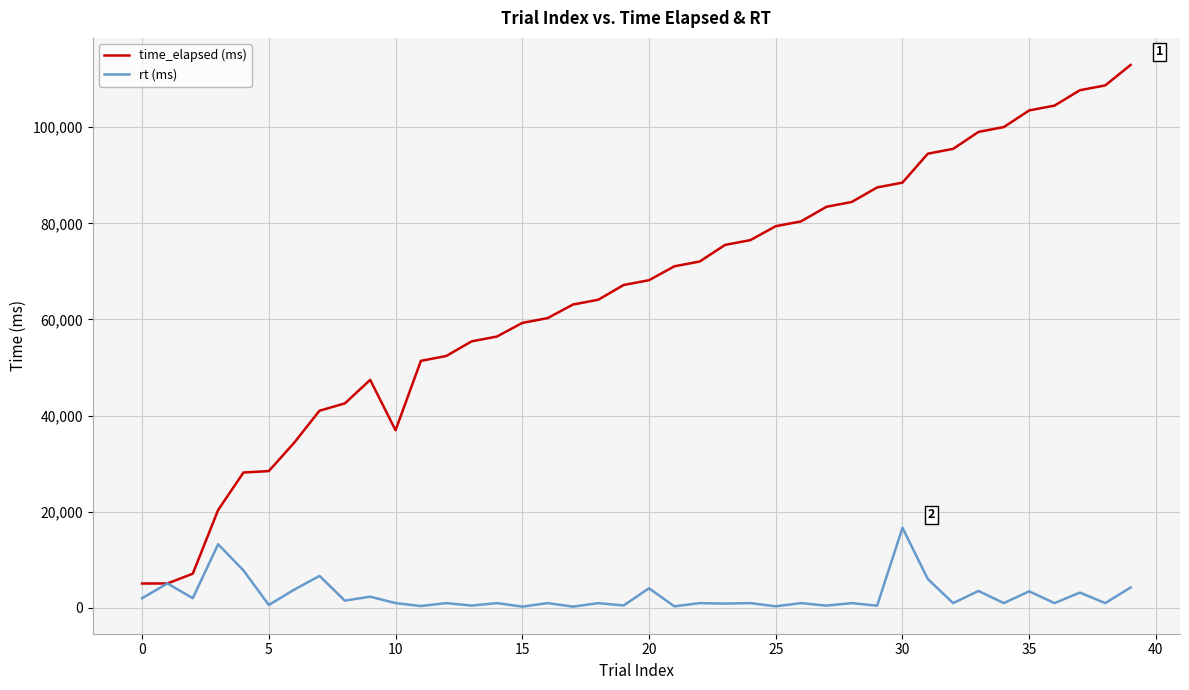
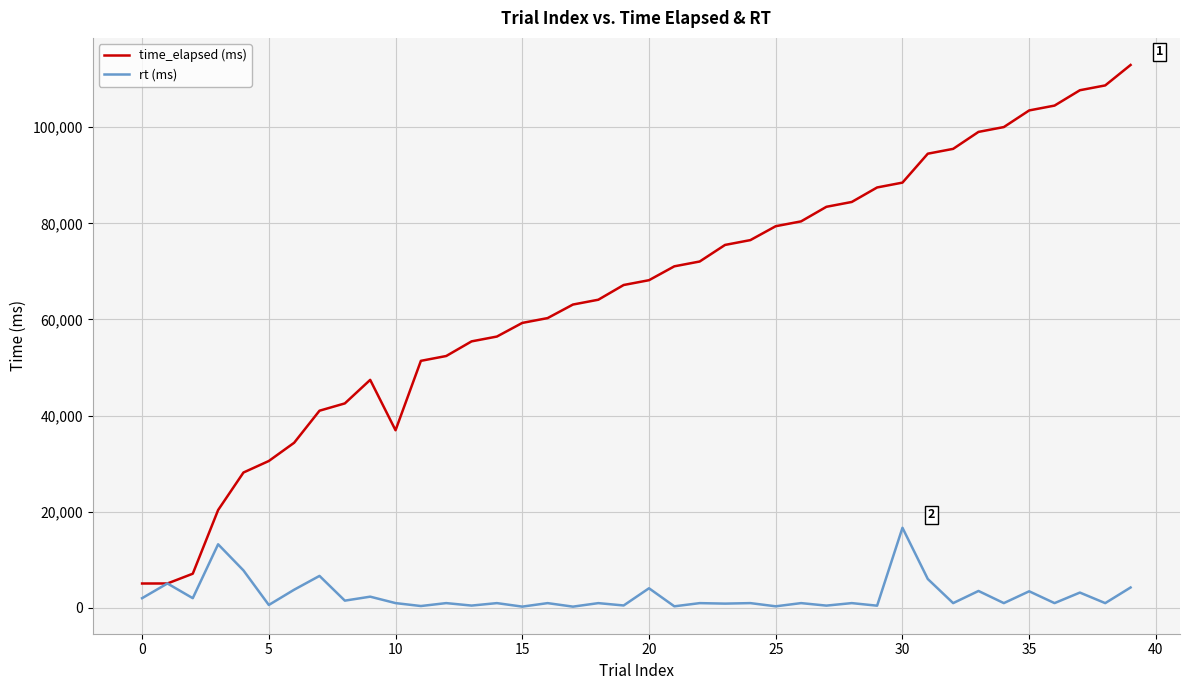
time_elapsed (ms), 5: 28,000 -> 31,000
